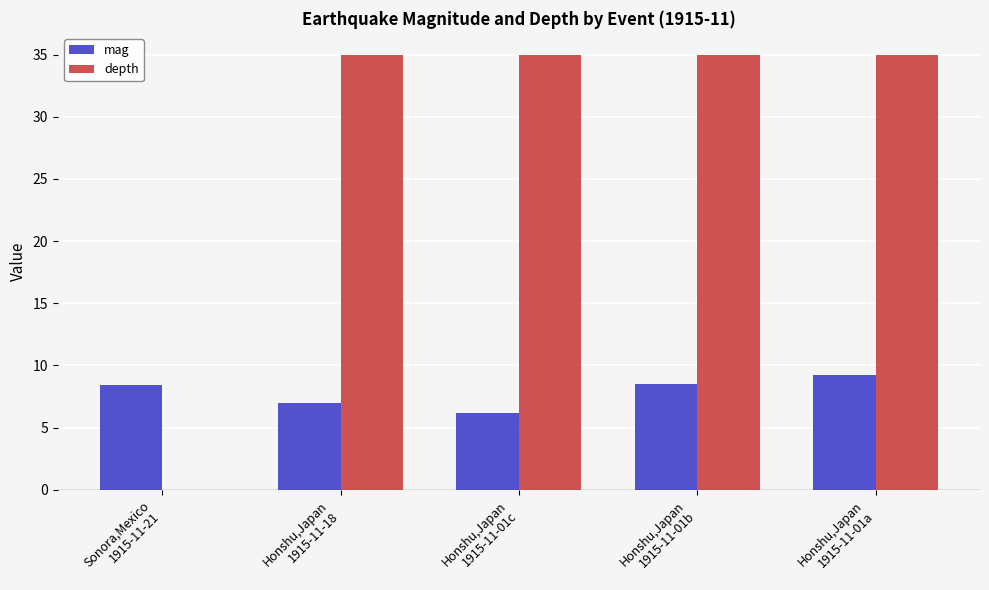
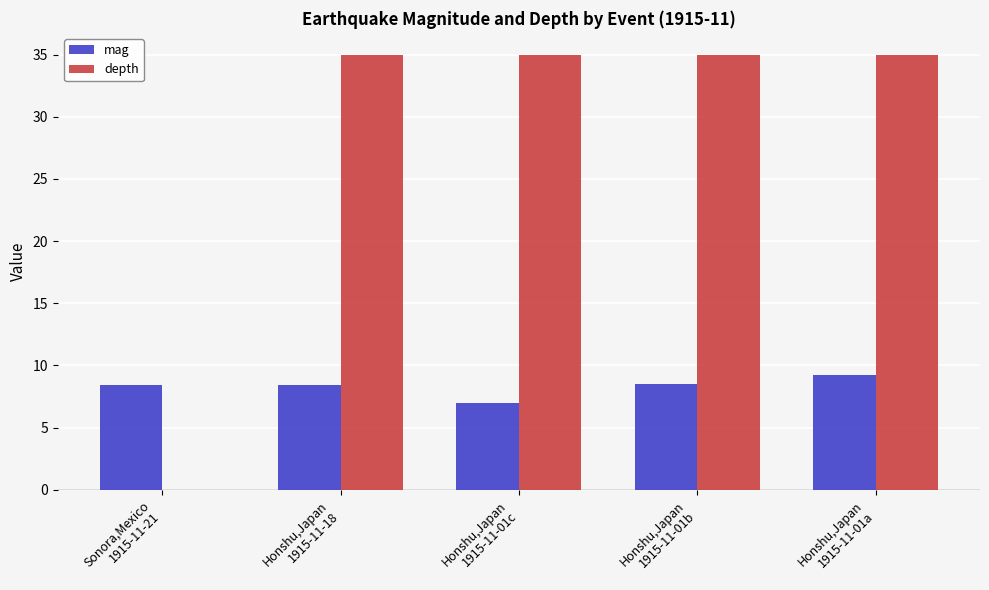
mag, Honshu,Japan 1915-11-18: 7.0 -> 8.4
mag, Honshu,Japan 1915-11-01c: 6.2 -> 7.0
